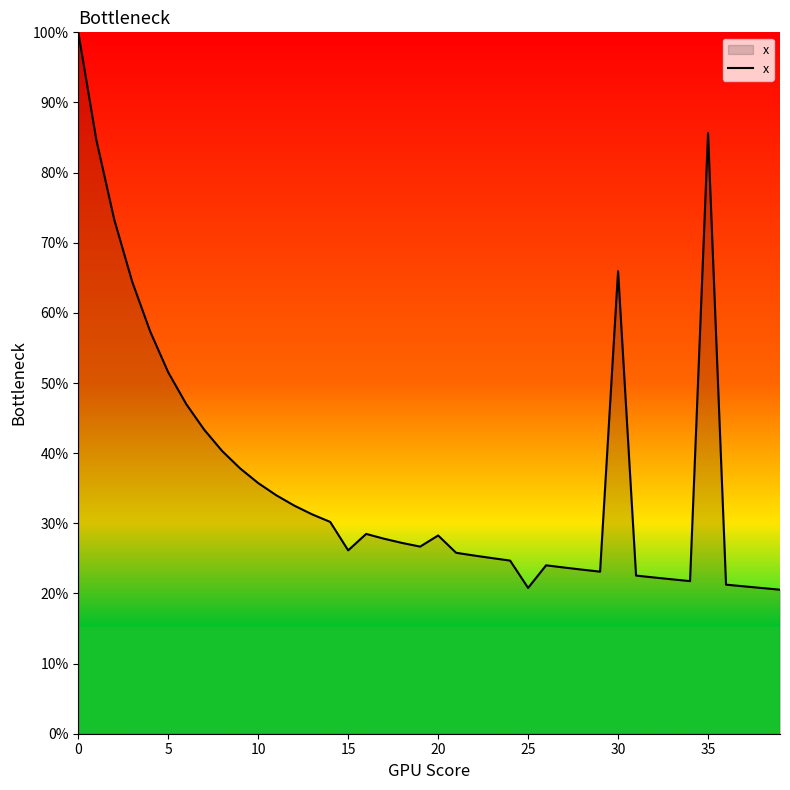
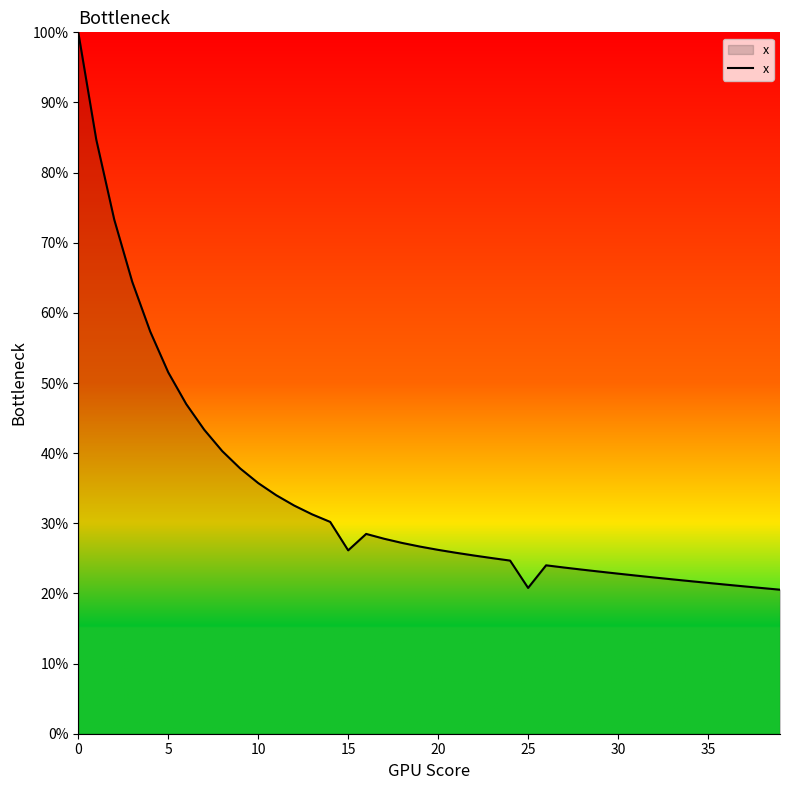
20: 28% -> 26%
30: 66% -> 23%
35: 86% -> 22%
